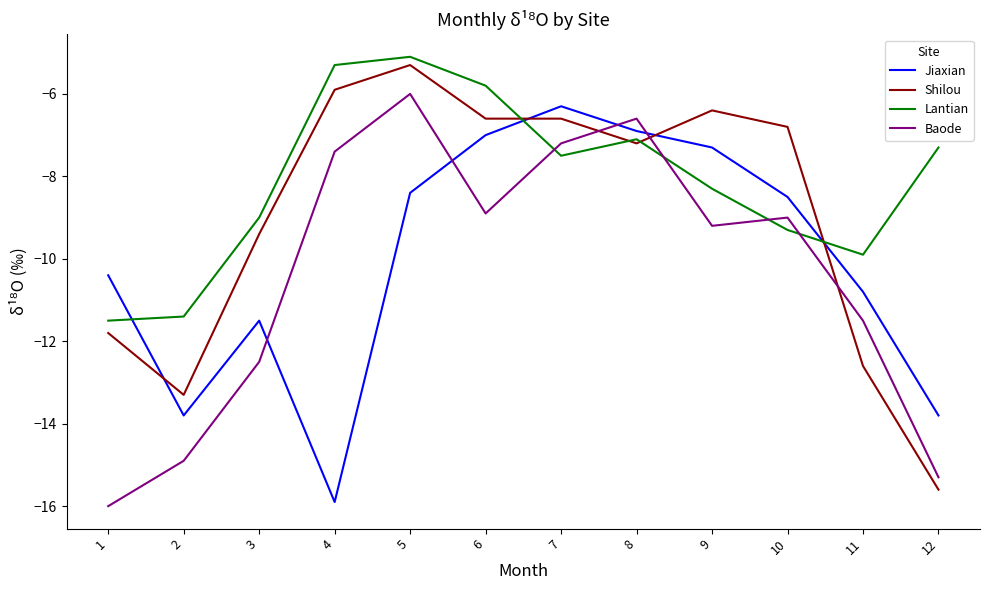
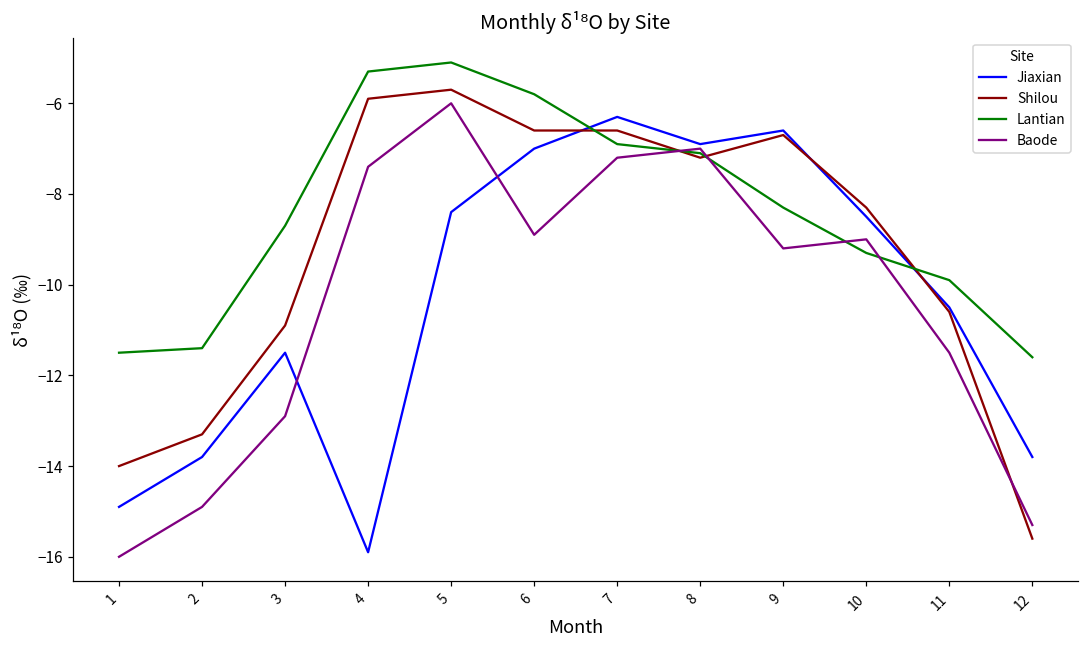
Jiaxian, 1: -10.4 -> -14.9
Shilou, 1: -11.8 -> -14.0
Shilou, 3: -9.4 -> -10.9
Lantian, 3: -9.0 -> -8.7
Baode, 3: -12.5 -> -12.9
Shilou, 5: -5.3 -> -5.7
Lantian, 7: -7.5 -> -6.9
Baode, 8: -6.6 -> -7.0
Jiaxian, 9: -7.3 -> -6.6
Shilou, 9: -6.4 -> -6.7
Shilou, 10: -6.8 -> -8.3
Jiaxian, 11: -10.8 -> -10.5
Shilou, 11: -12.6 -> -10.6
Lantian, 12: -7.3 -> -11.6
